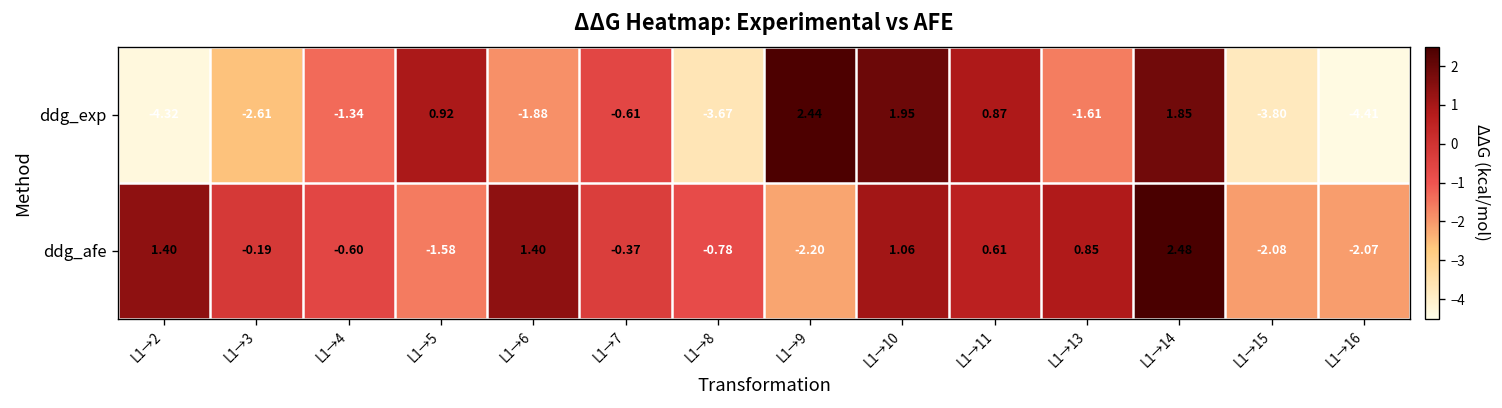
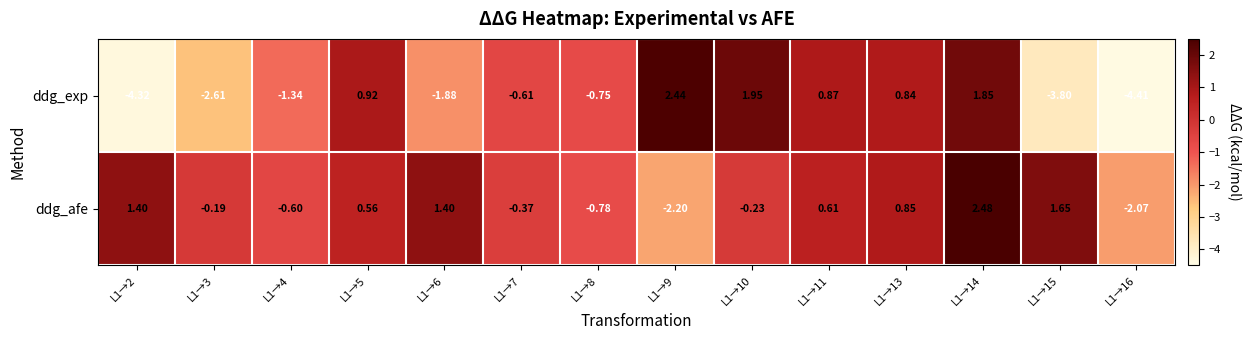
ddg_exp, L1→8: -3.67 -> -0.75
ddg_exp, L1→13: -1.61 -> 0.84
ddg_afe, L1→5: -1.58 -> 0.56
ddg_afe, L1→10: 1.06 -> -0.23
ddg_afe, L1→15: -2.08 -> 1.65
